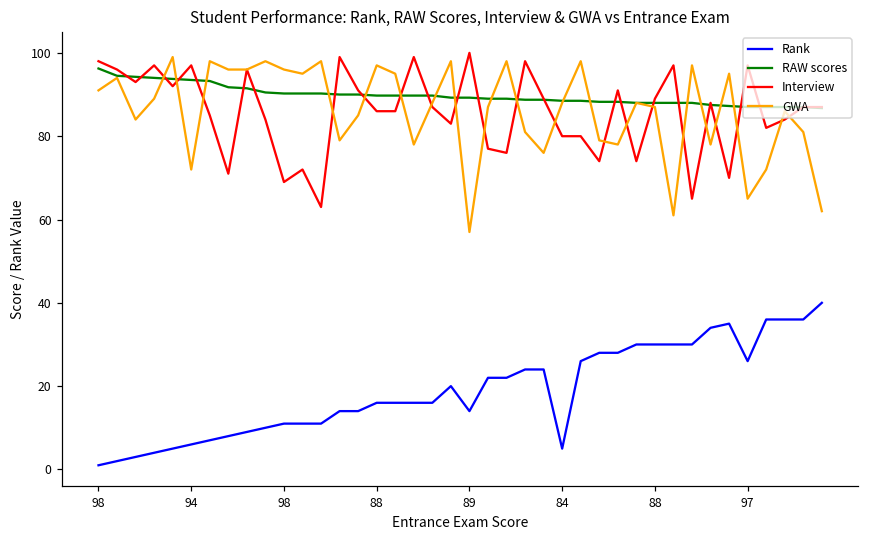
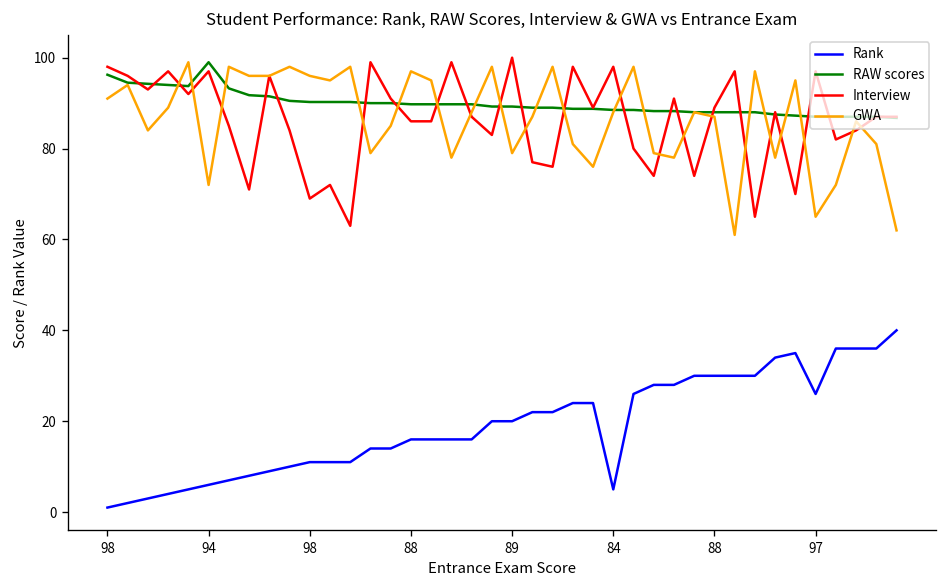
RAW scores, 94: 94 -> 99
Rank, 89: 14 -> 20
GWA, 89: 57 -> 79
Interview, 84: 80 -> 98
